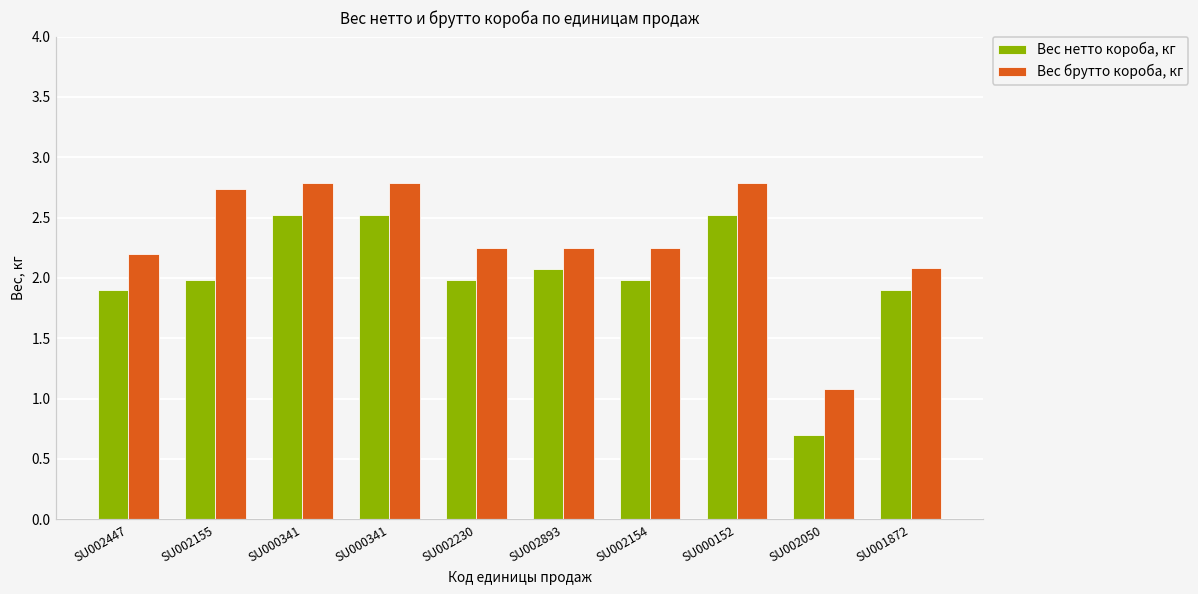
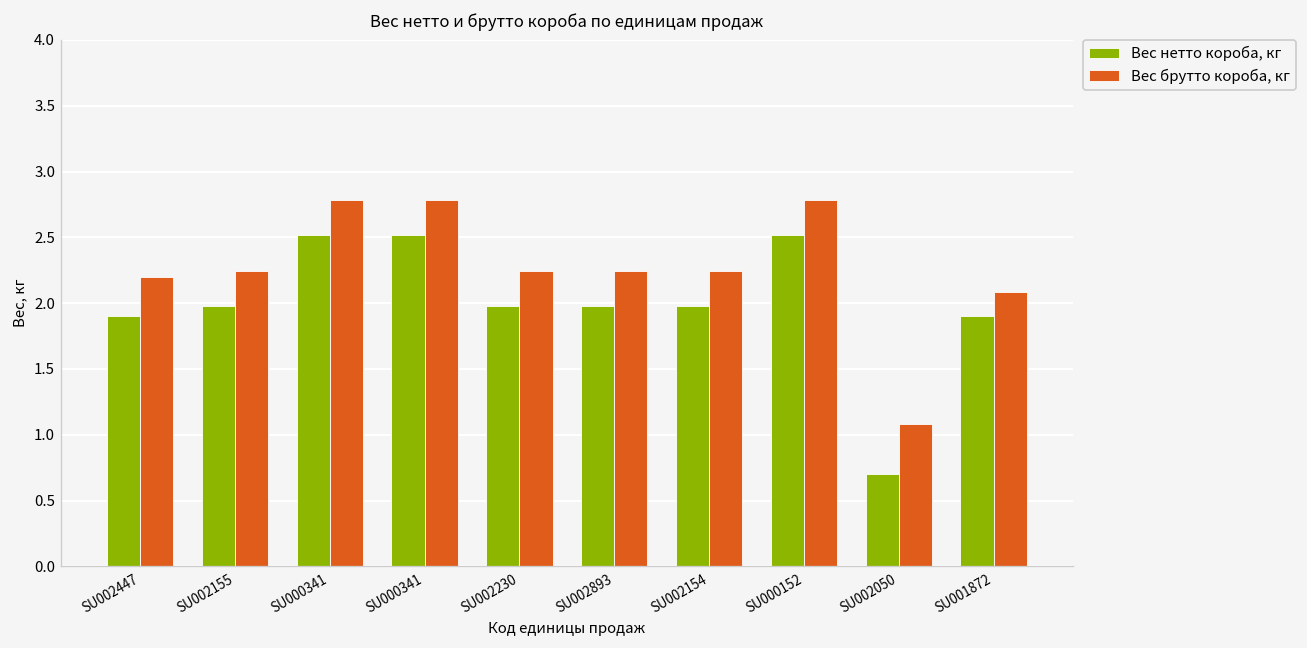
Вес брутто короба, кг, SU002155: 2.74 -> 2.25
Вес нетто короба, кг, SU002893: 2.07 -> 1.98
